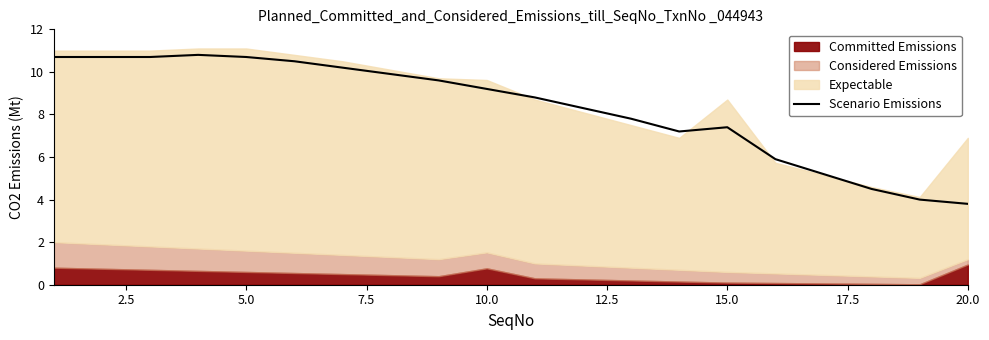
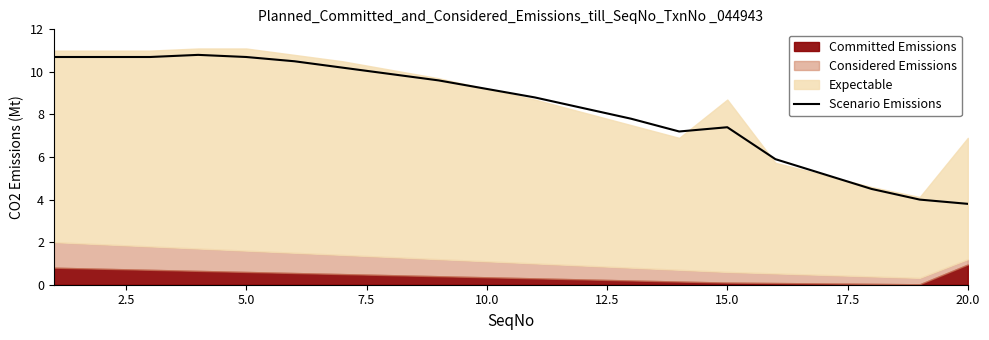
Committed Emissions, 10.0: 0.8 -> 0.4
